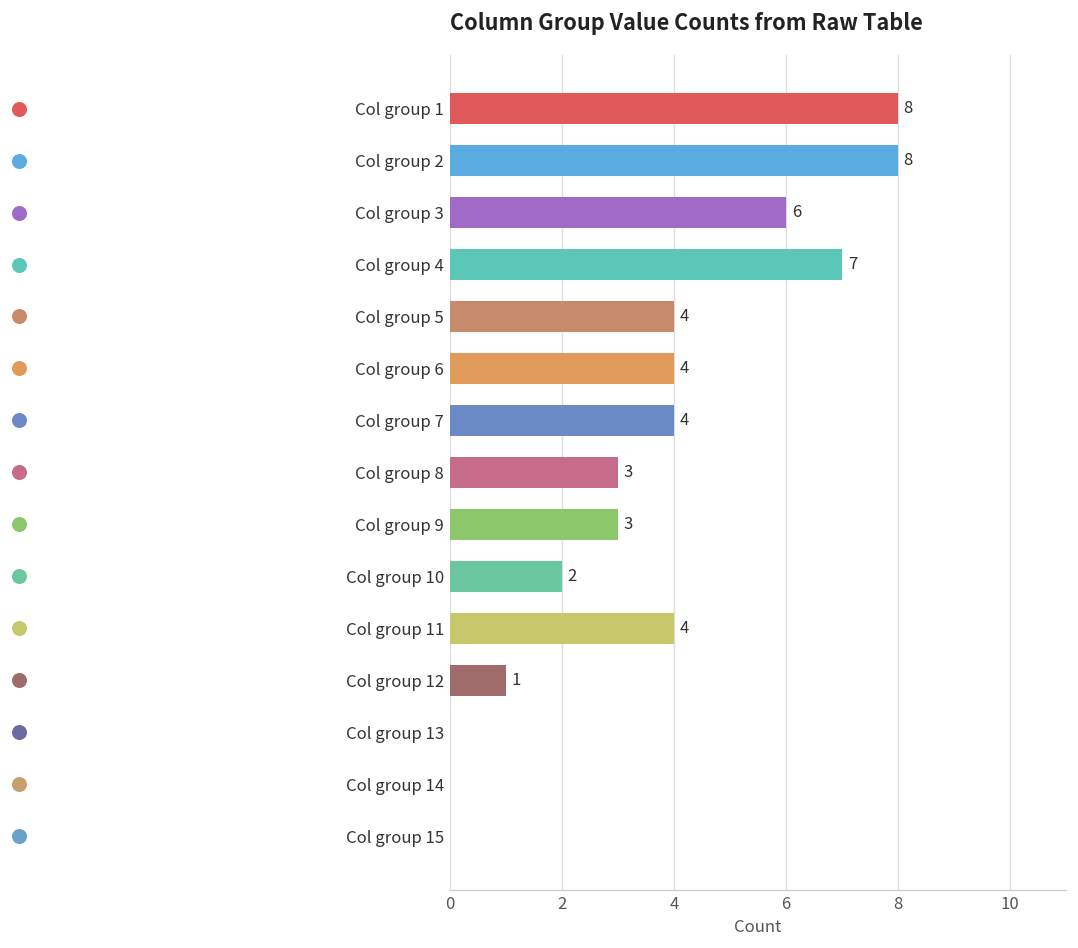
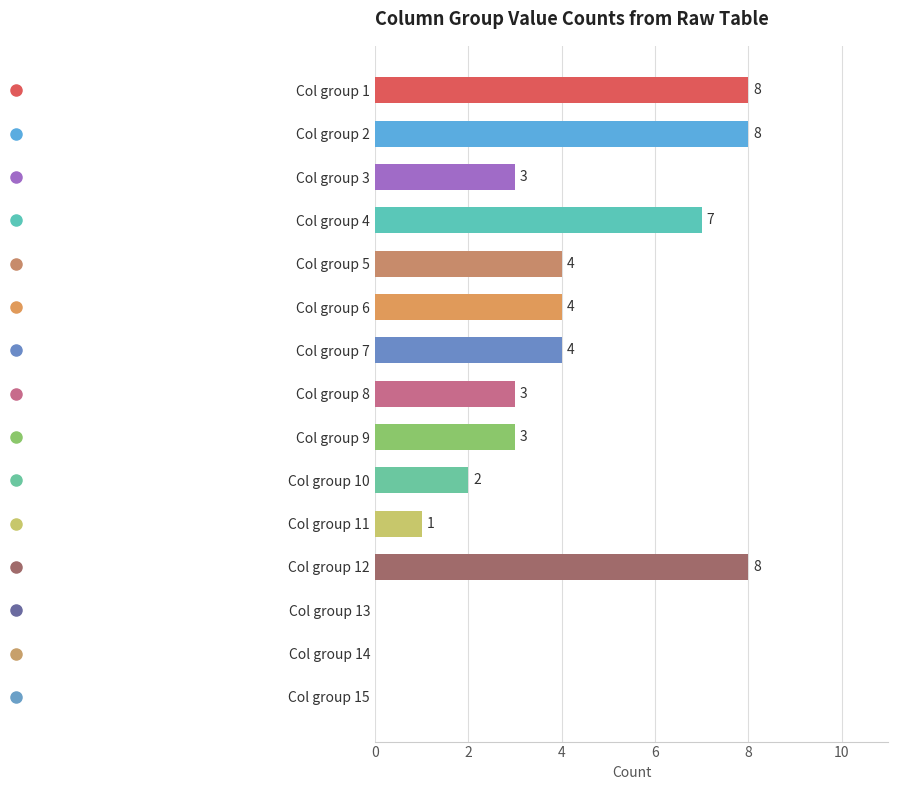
Col group 3: 6 -> 3
Col group 11: 4 -> 1
Col group 12: 1 -> 8
